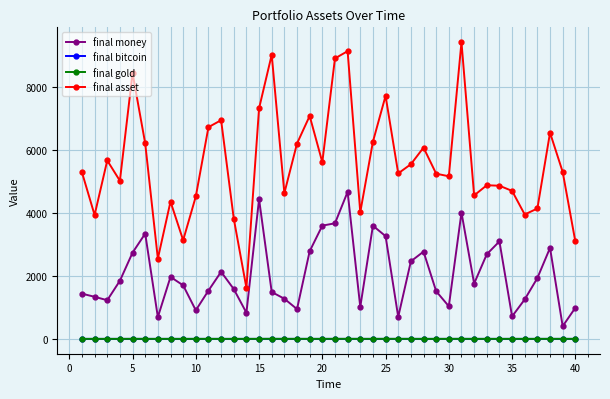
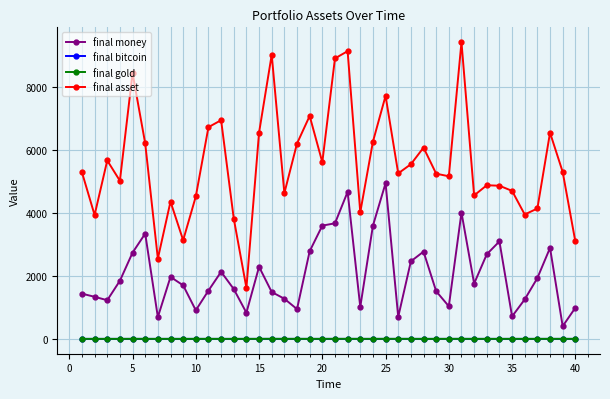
final money, 15: 4400 -> 2300
final asset, 15: 7300 -> 6500
final money, 25: 3300 -> 4900
